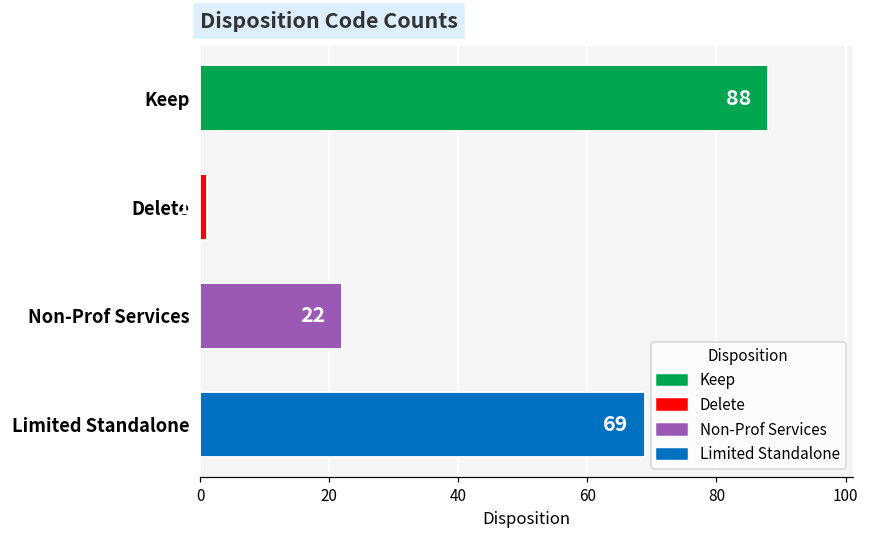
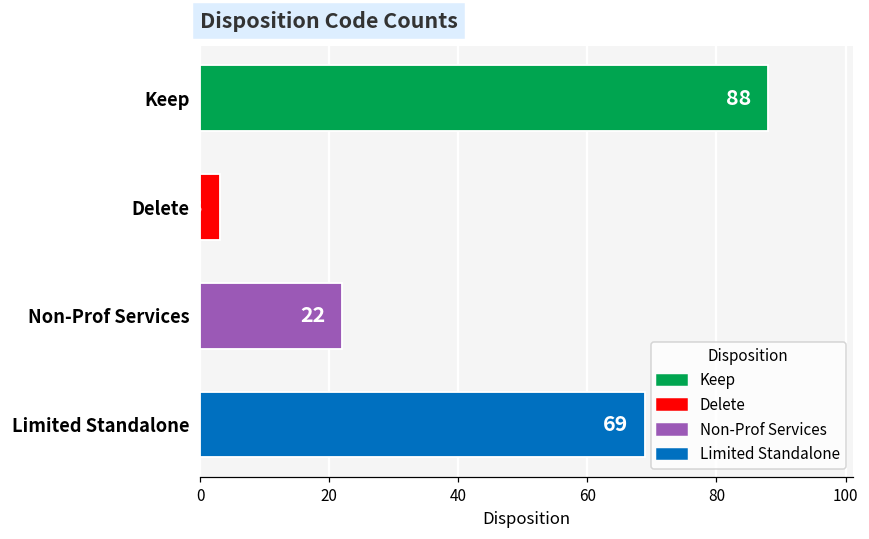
Delete: 1 -> 3
